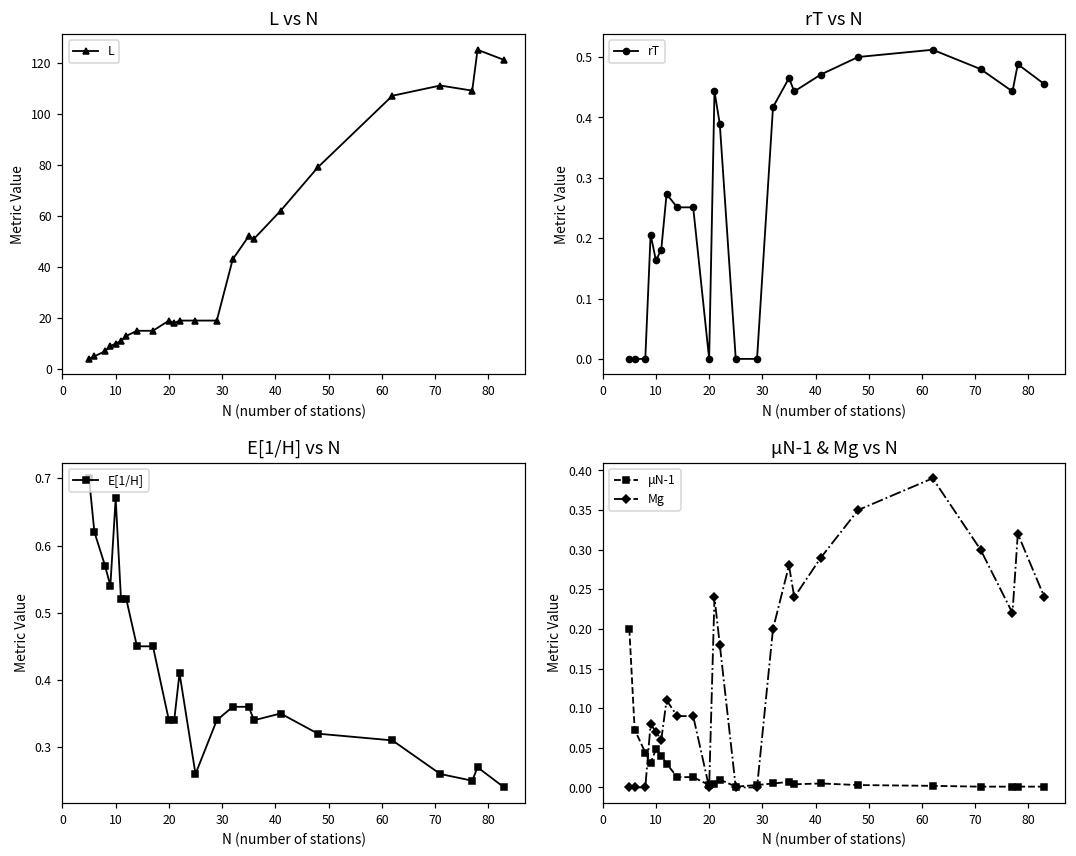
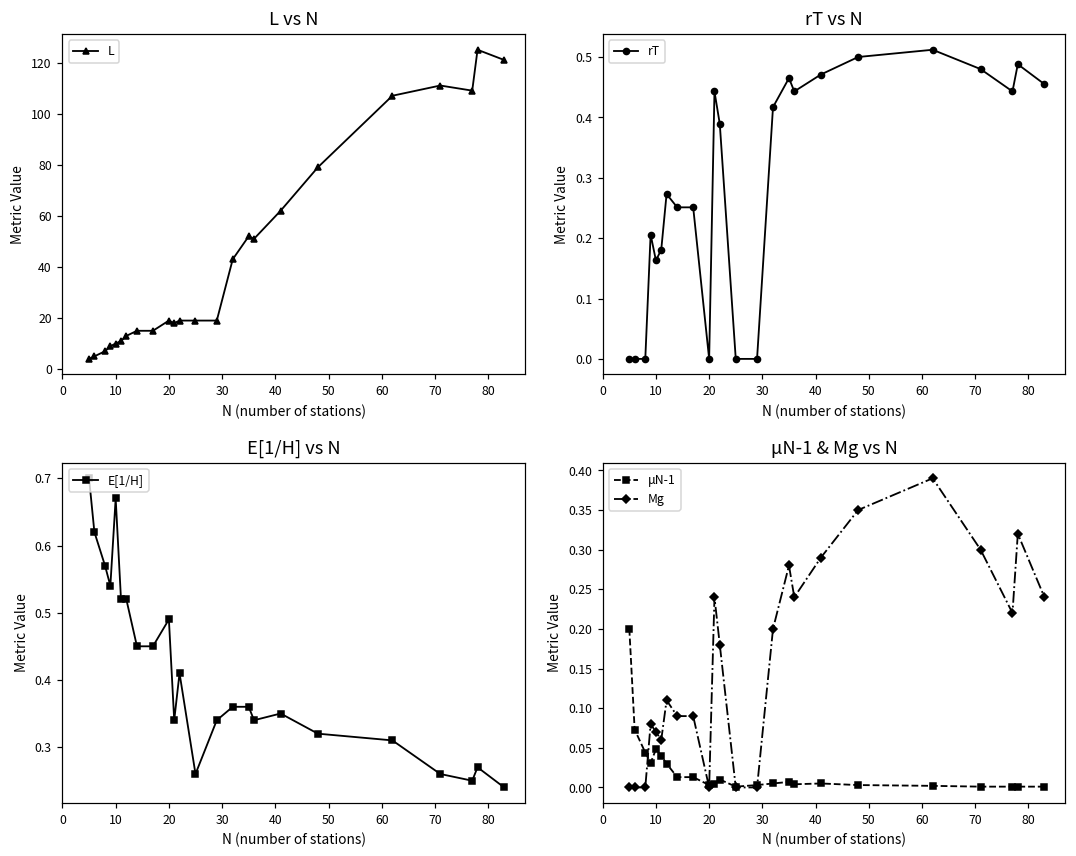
E[1/H] vs N, 20: 0.34 -> 0.49
